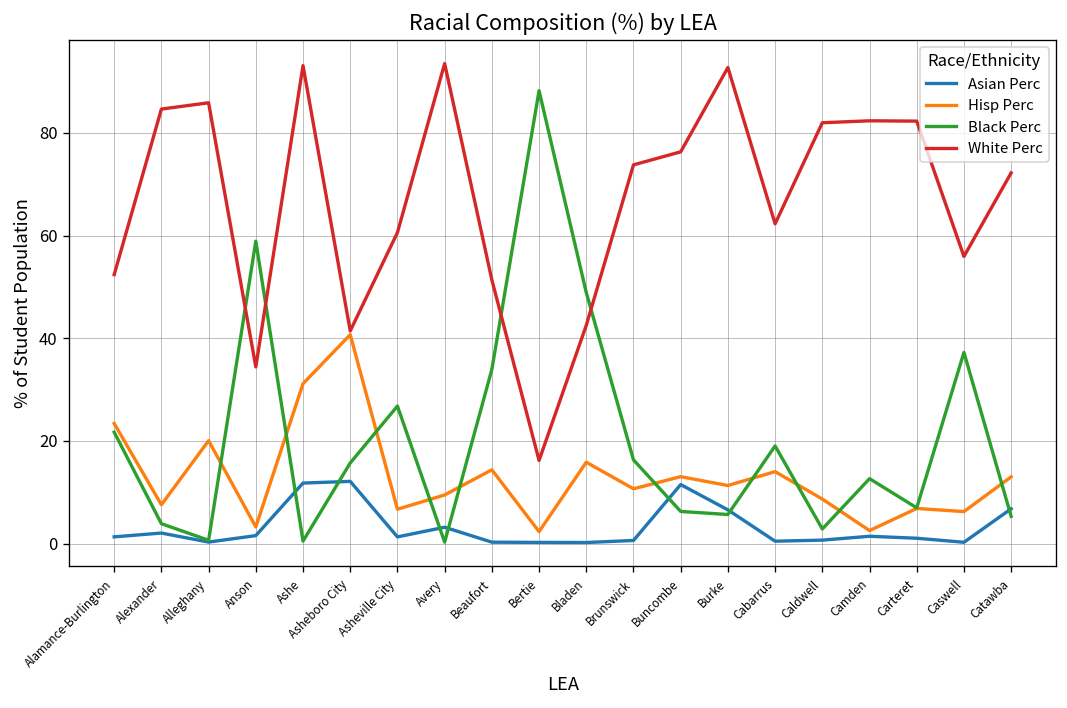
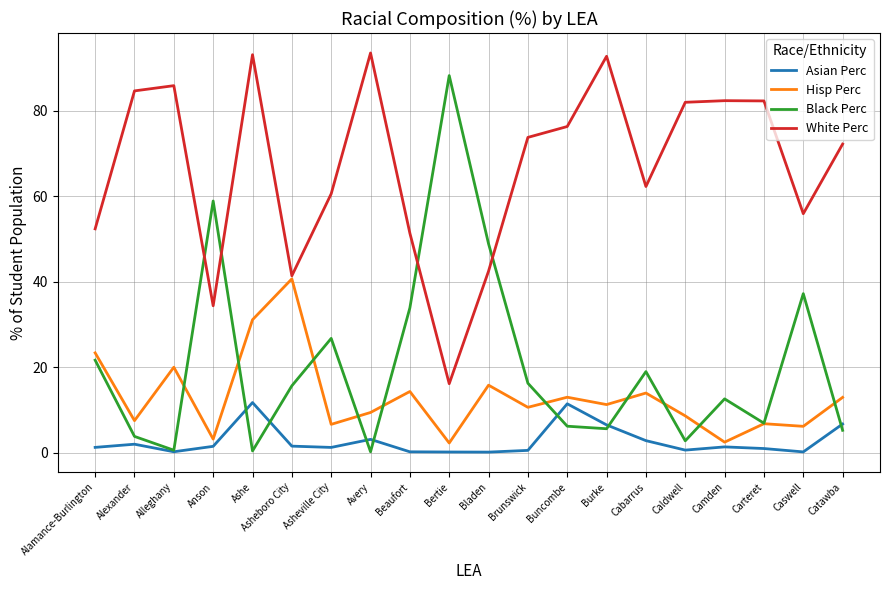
Asian Perc, Asheboro City: 12 -> 2
Asian Perc, Cabarrus: 0 -> 3
